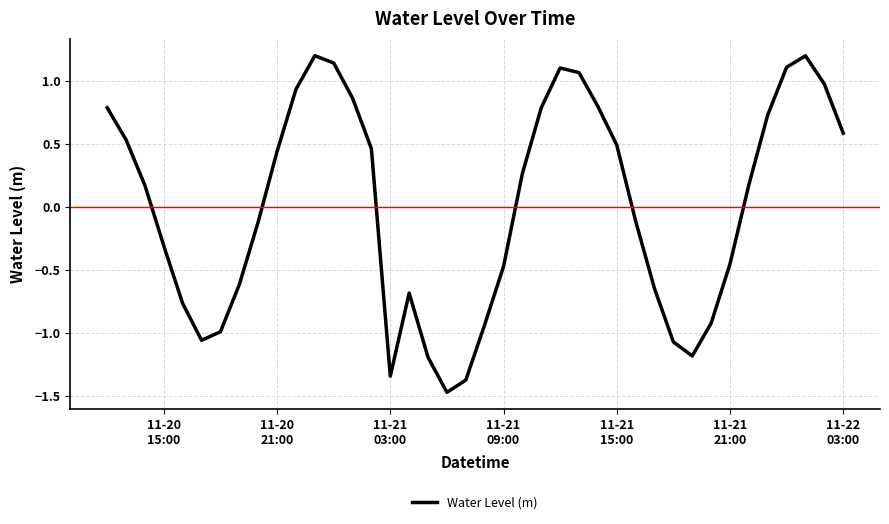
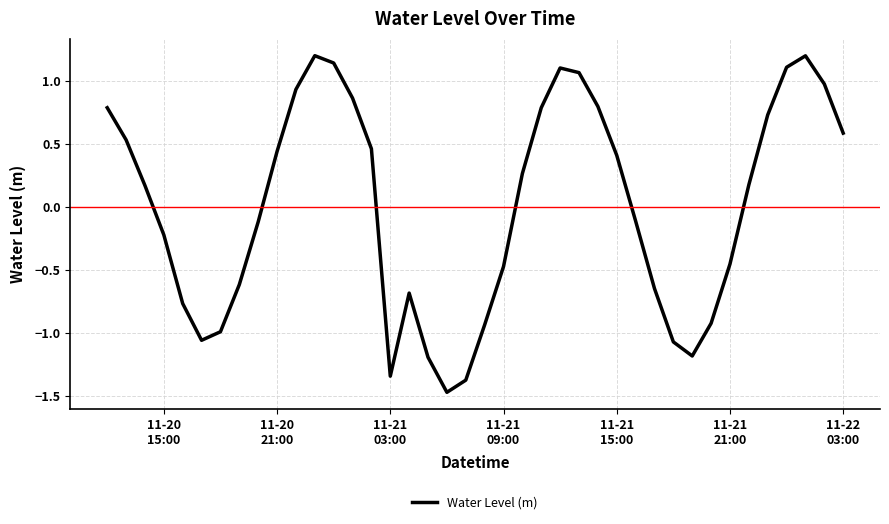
11-20 15:00: -0.31 -> -0.22
11-21 15:00: 0.49 -> 0.41
